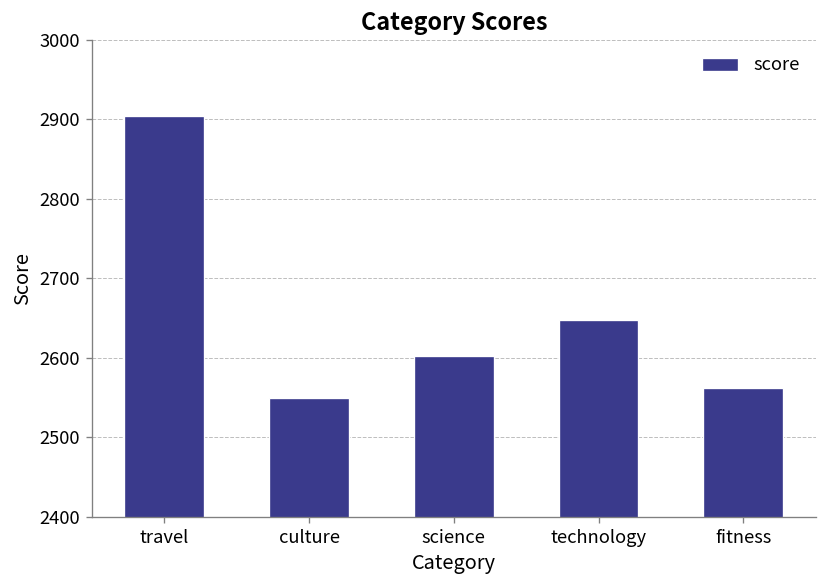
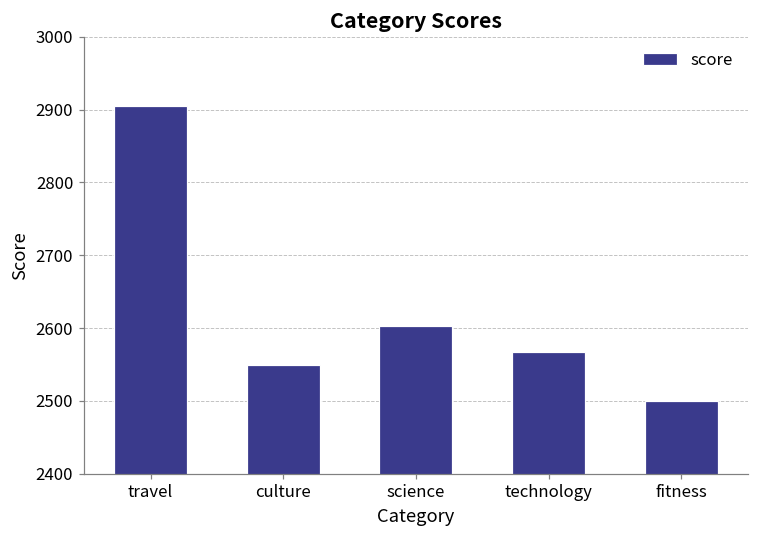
technology: 2650 -> 2570
fitness: 2560 -> 2500
